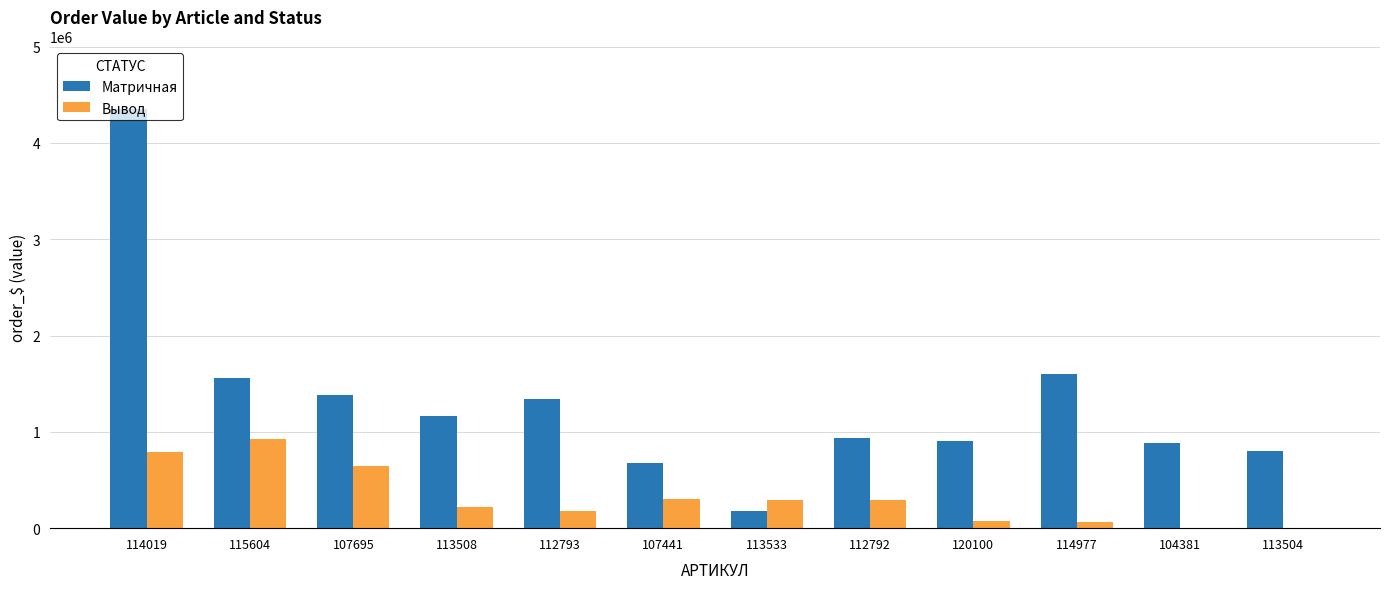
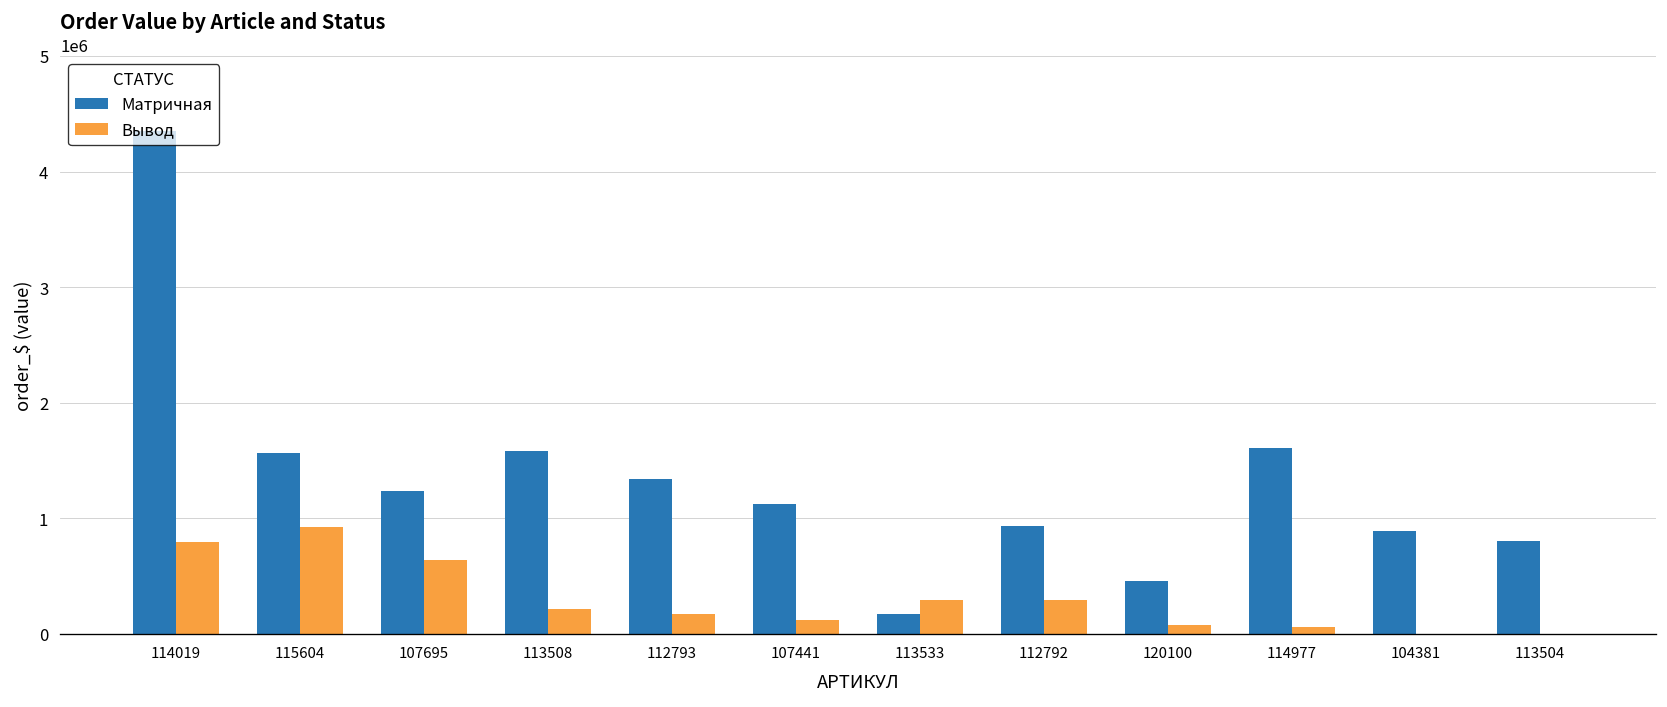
Матричная, 107695: 1400000 -> 1200000
Матричная, 113508: 1200000 -> 1600000
Матричная, 107441: 700000 -> 1100000
Вывод, 107441: 300000 -> 100000
Матричная, 120100: 900000 -> 500000
